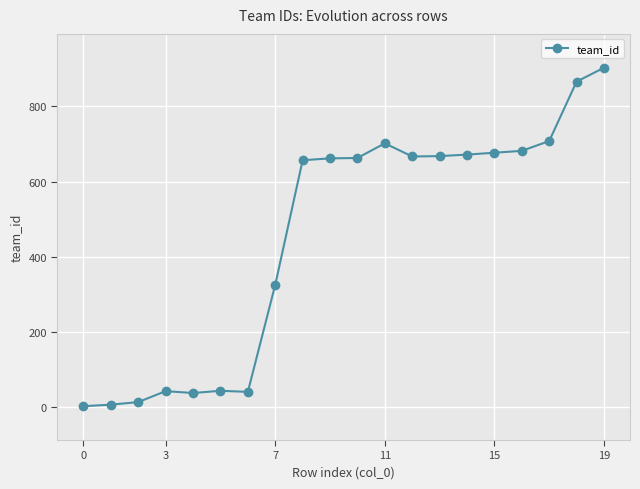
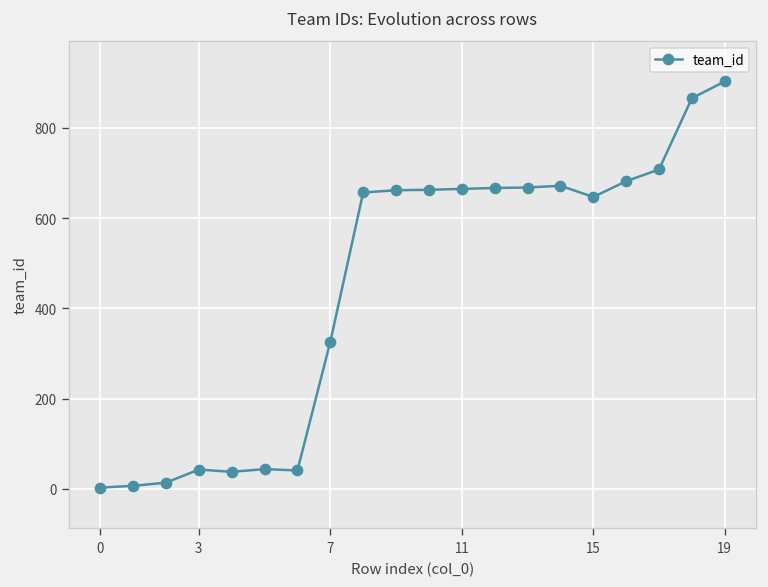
11: 700 -> 670
15: 680 -> 650
